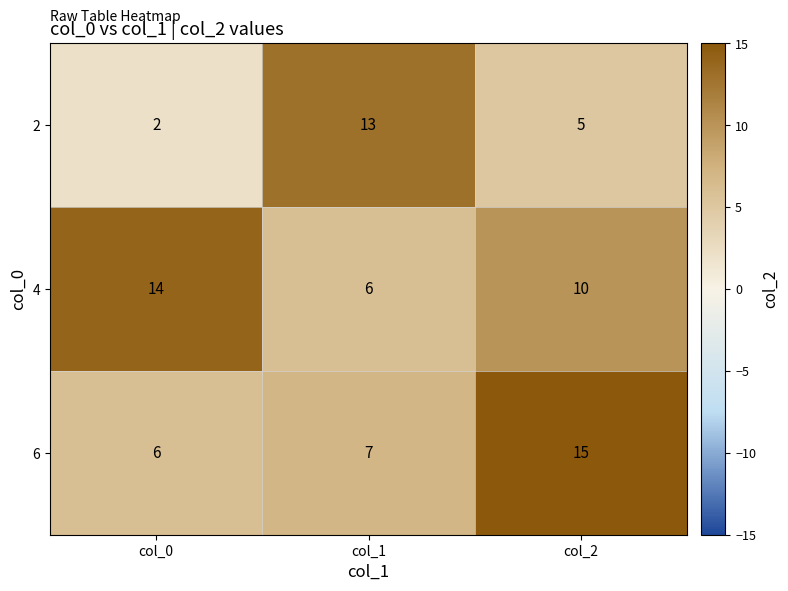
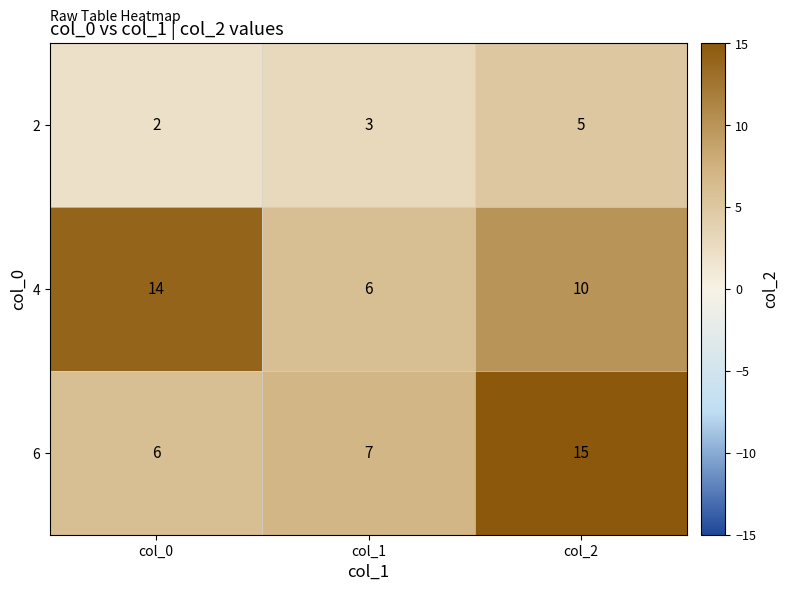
2, col_1: 13 -> 3
